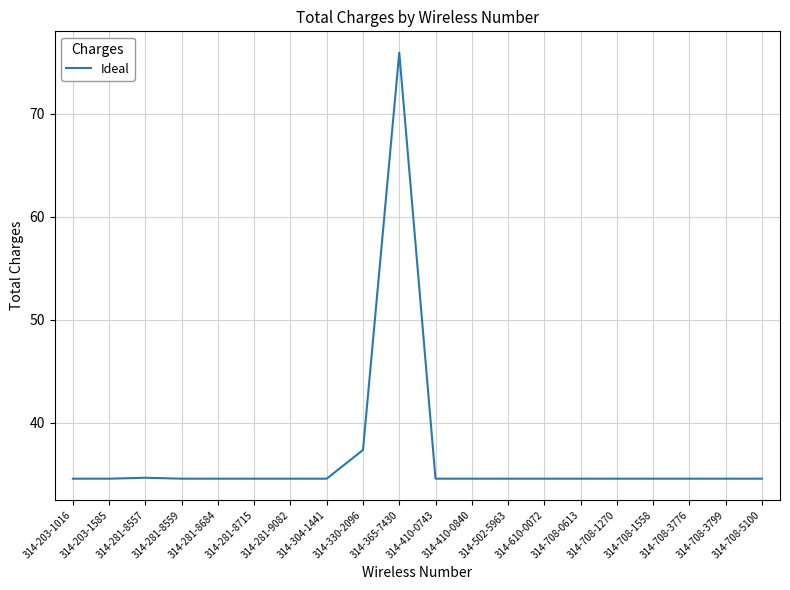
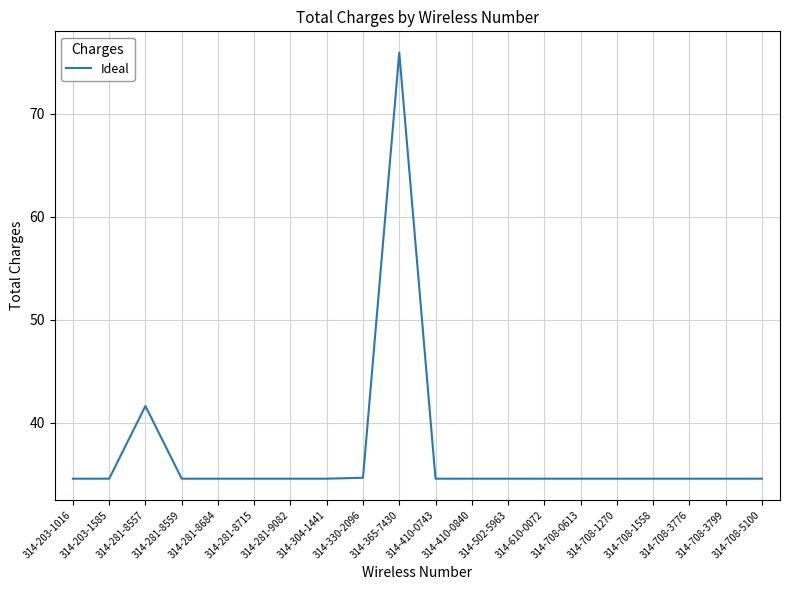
314-281-8557: 34.7 -> 41.6
314-330-2096: 37.4 -> 34.7
